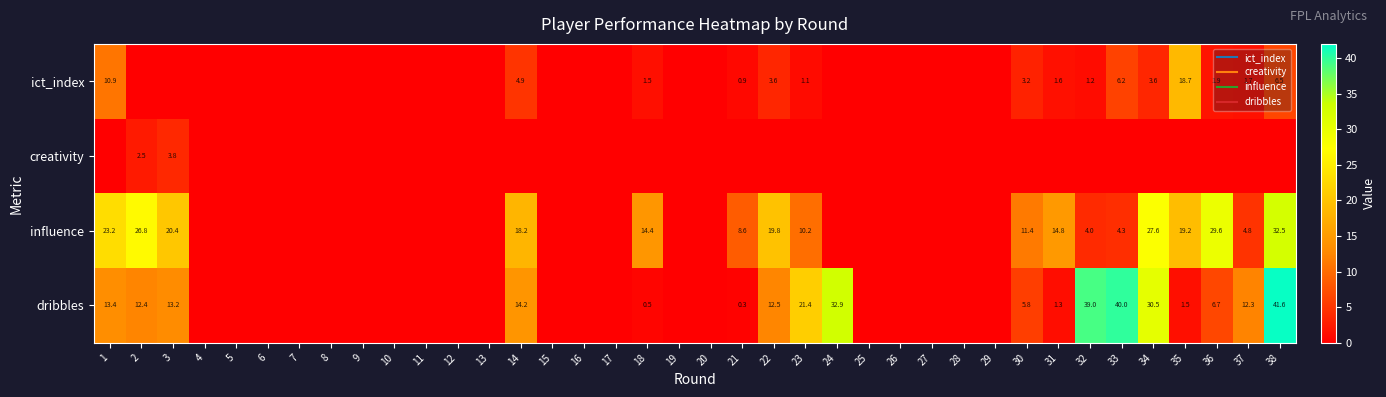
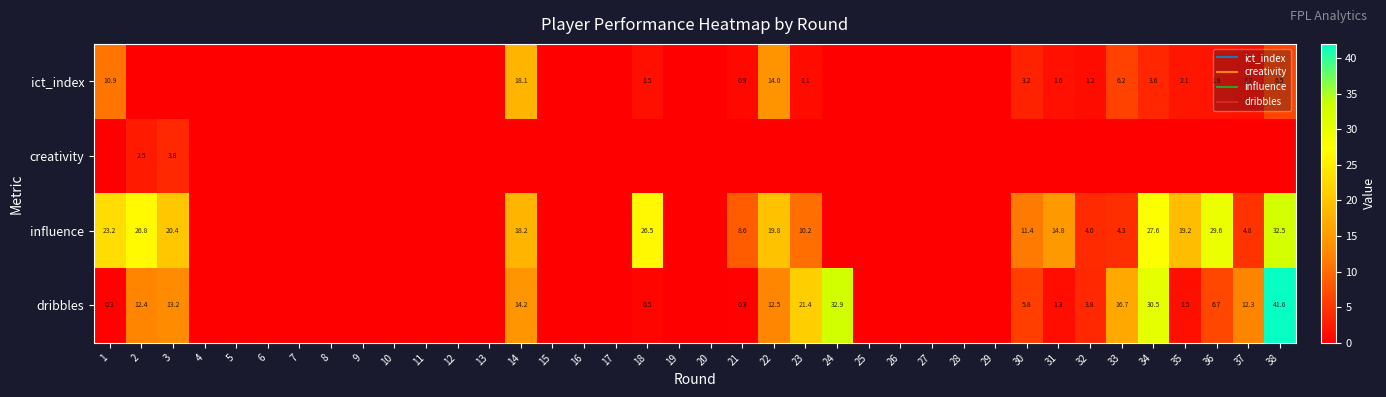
ict_index, 14: 4.9 -> 18.1
ict_index, 22: 3.6 -> 14.0
ict_index, 35: 18.7 -> 2.1
influence, 18: 14.4 -> 26.5
dribbles, 1: 13.4 -> 0.3
dribbles, 32: 39.0 -> 3.8
dribbles, 33: 40.0 -> 16.7
